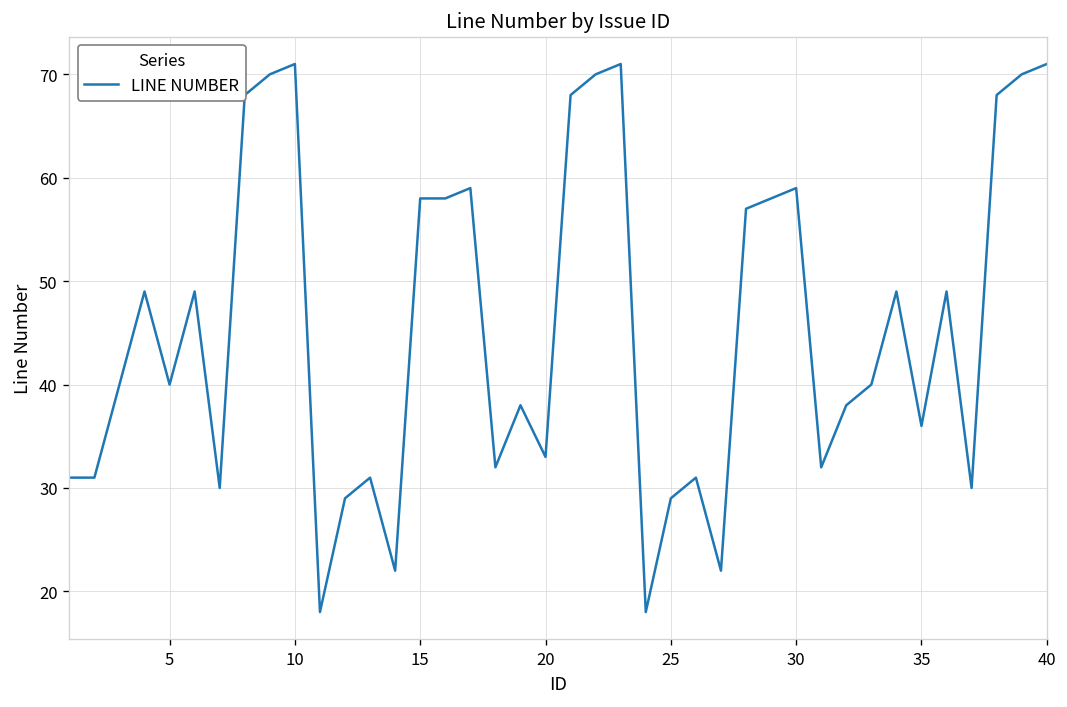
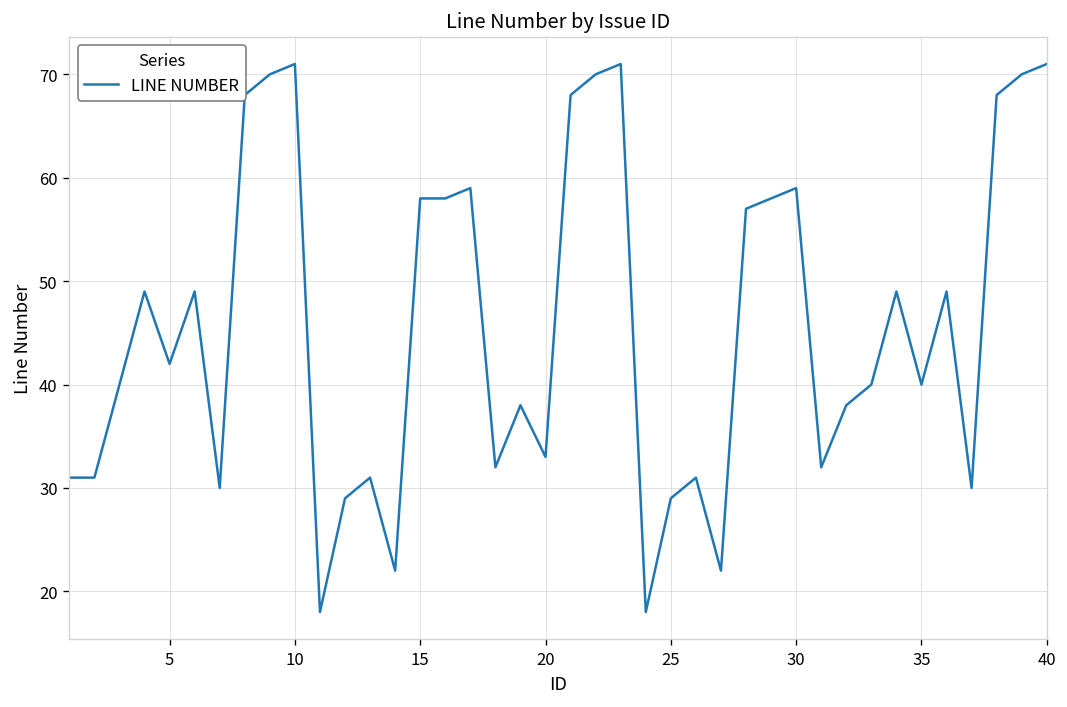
5: 40 -> 42
35: 36 -> 40
